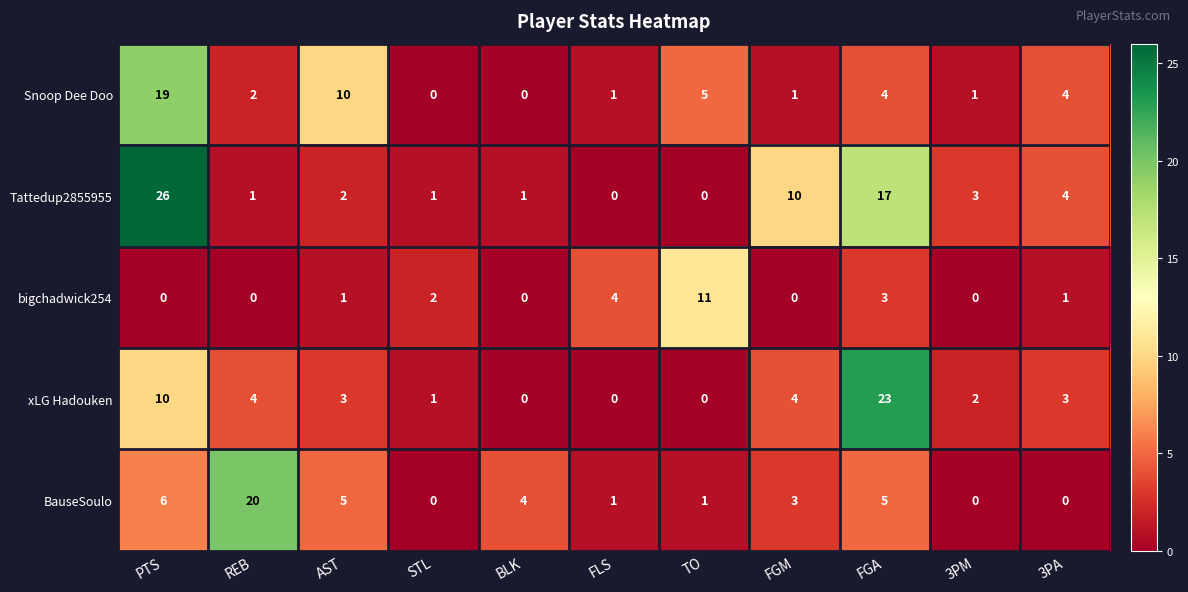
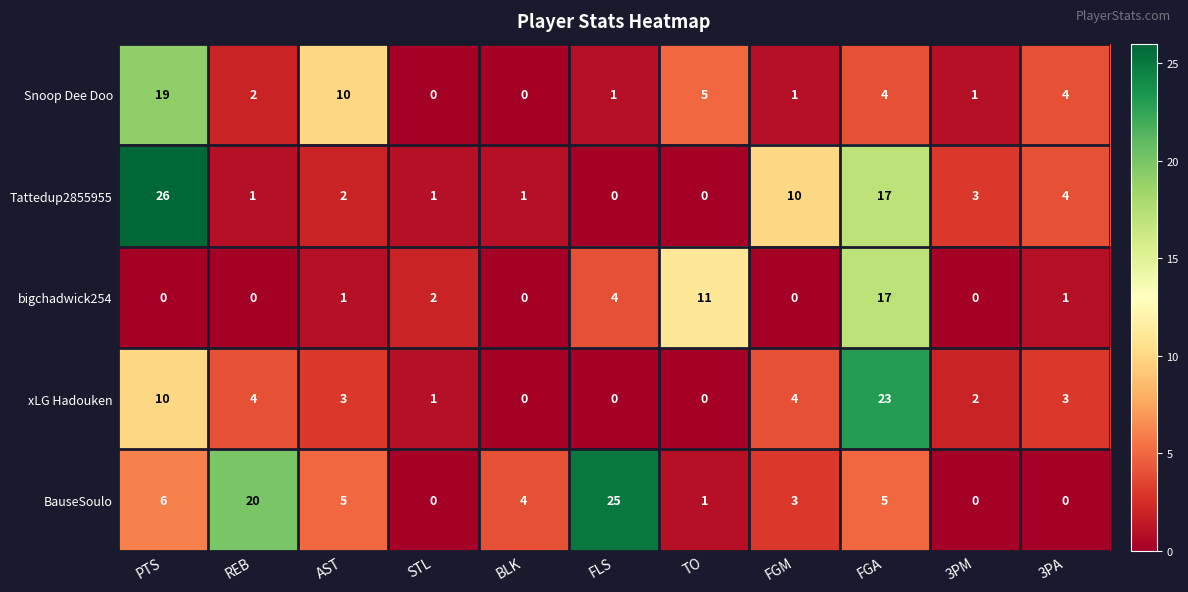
bigchadwick254, FGA: 3 -> 17
BauseSoulo, FLS: 1 -> 25
